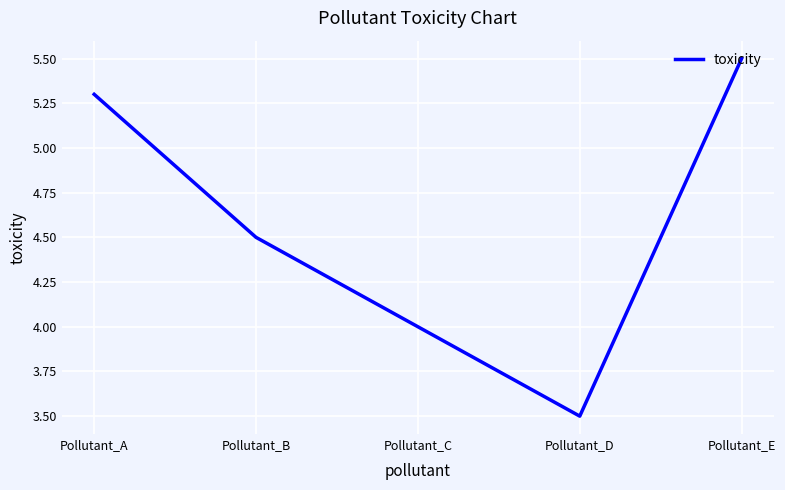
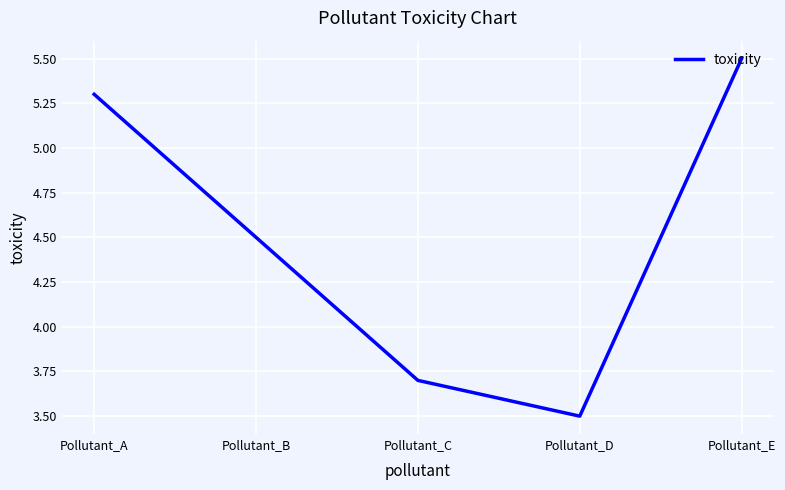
Pollutant_C: 4.0 -> 3.7
